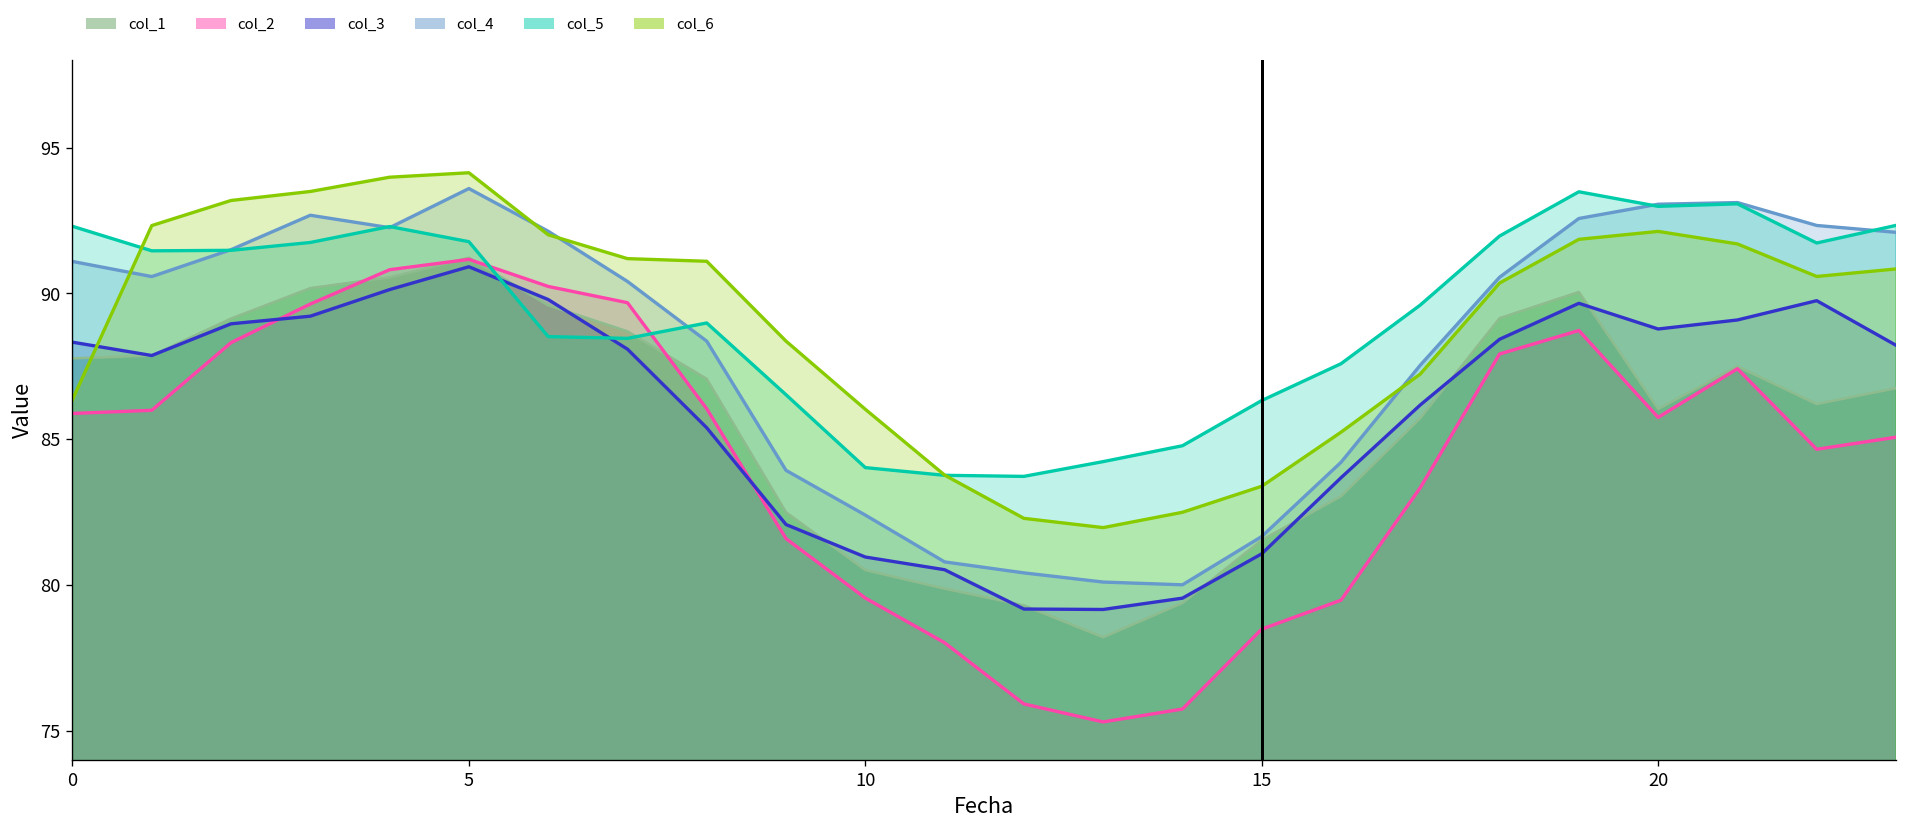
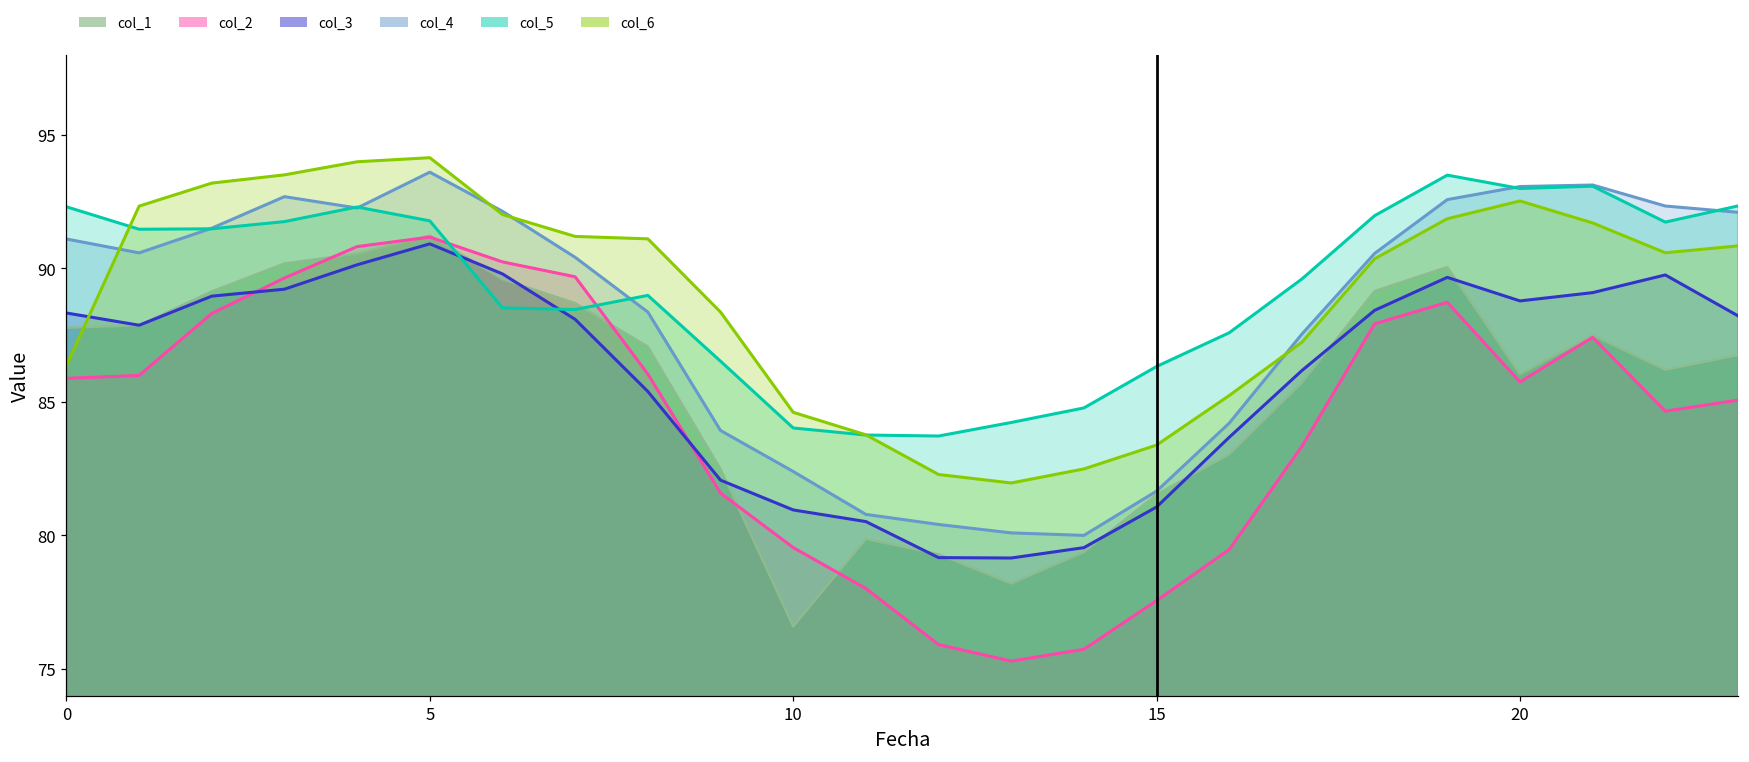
col_1, 10: 80.5 -> 76.6
col_6, 10: 86.0 -> 84.6
col_2, 15: 78.5 -> 77.6
col_6, 20: 92.1 -> 92.5
